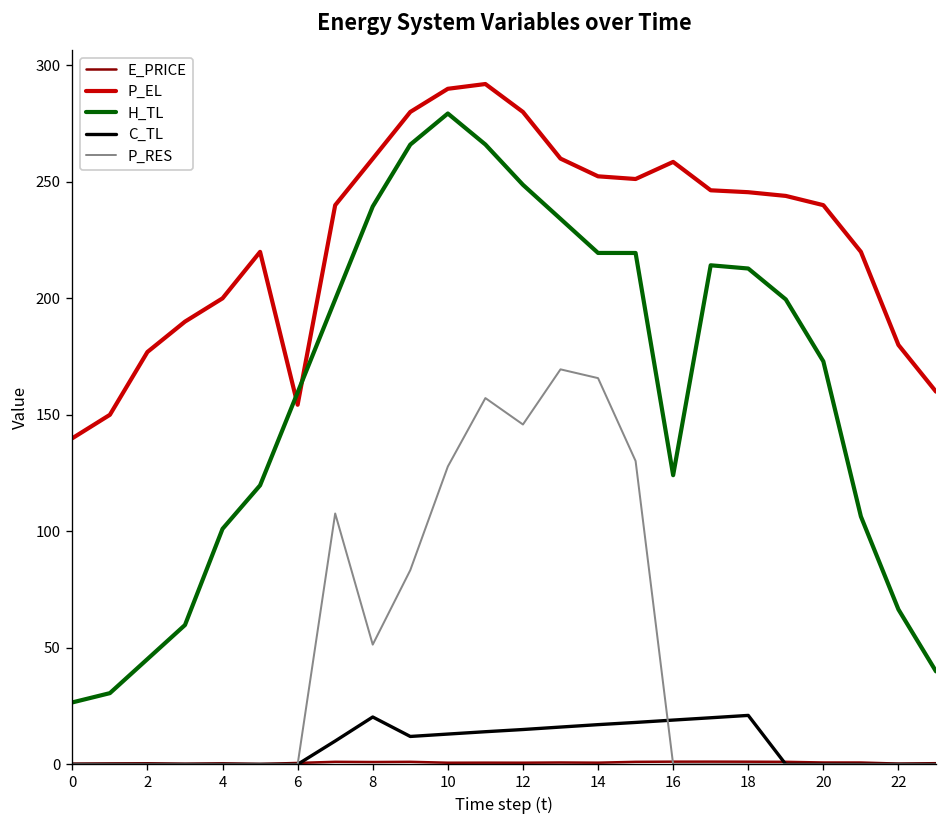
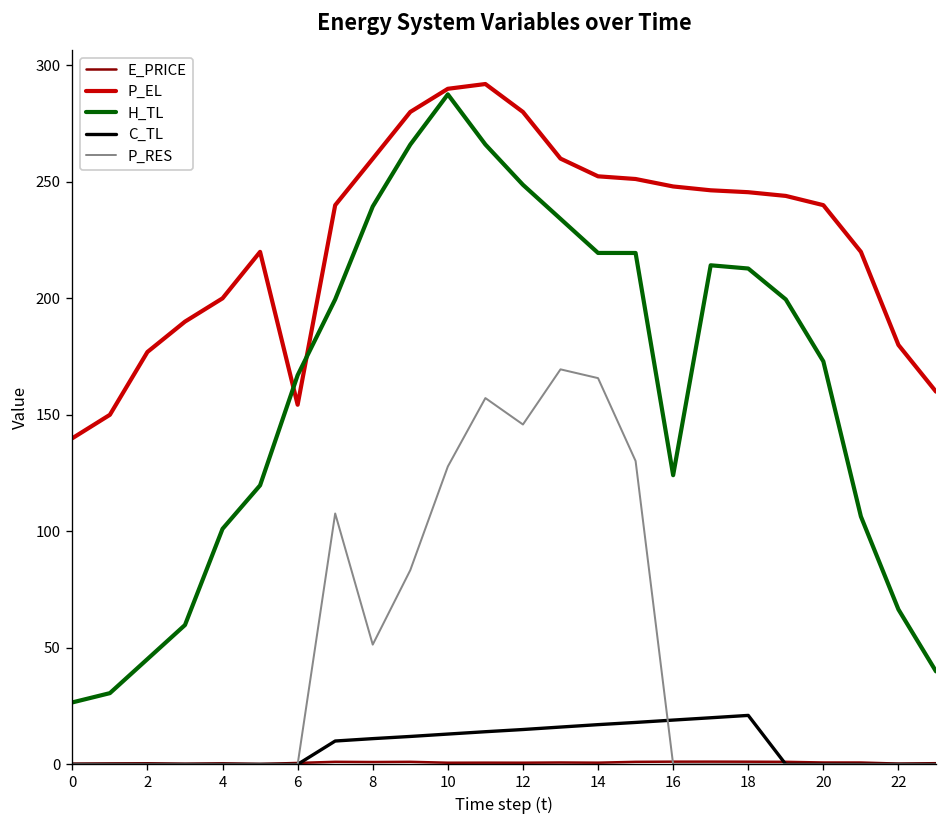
H_TL, 6: 160 -> 167
C_TL, 8: 20 -> 11
H_TL, 10: 279 -> 288
P_EL, 16: 259 -> 248
